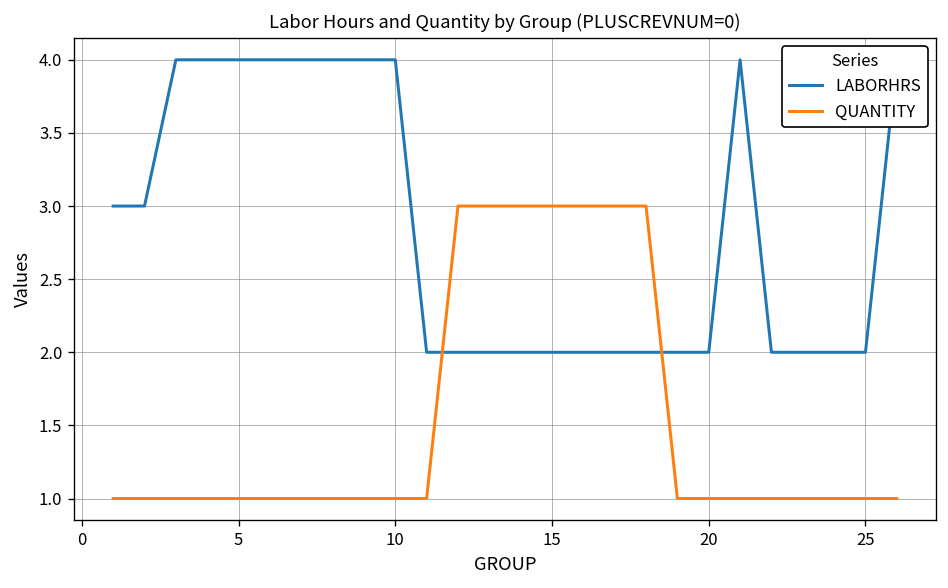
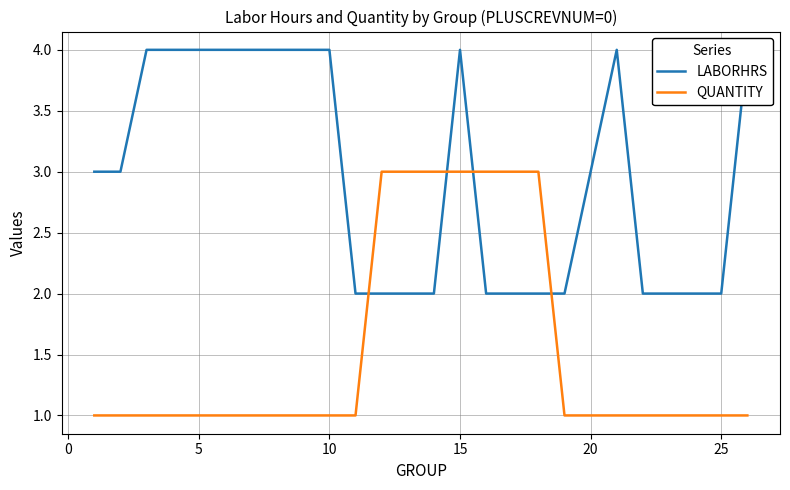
LABORHRS, 15: 2 -> 4
LABORHRS, 20: 2 -> 3
